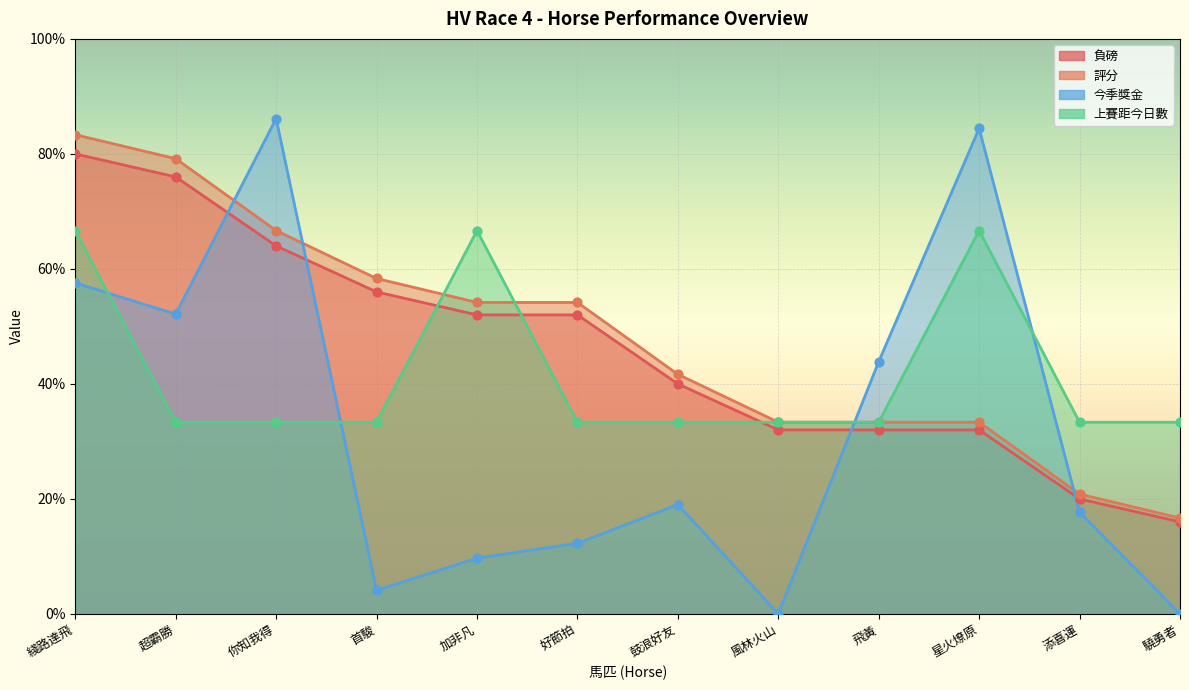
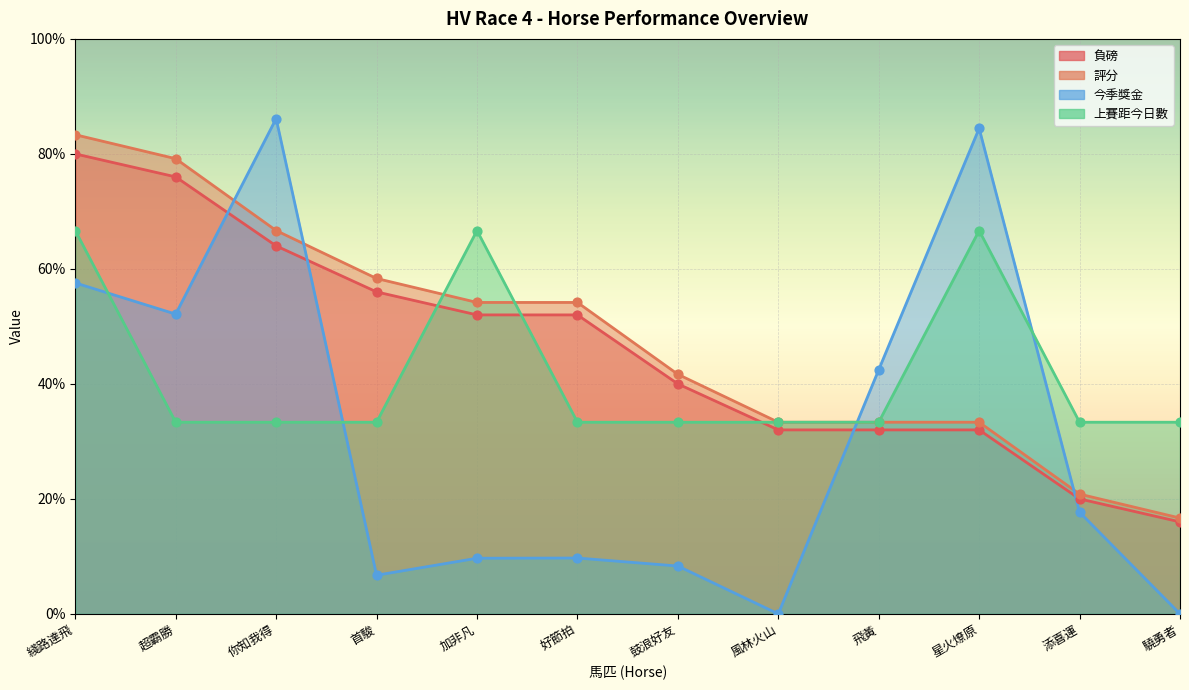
今季獎金, 首駿: 4% -> 7%
今季獎金, 好節拍: 12% -> 10%
今季獎金, 鼓浪好友: 19% -> 8%
今季獎金, 飛黃: 44% -> 42%
